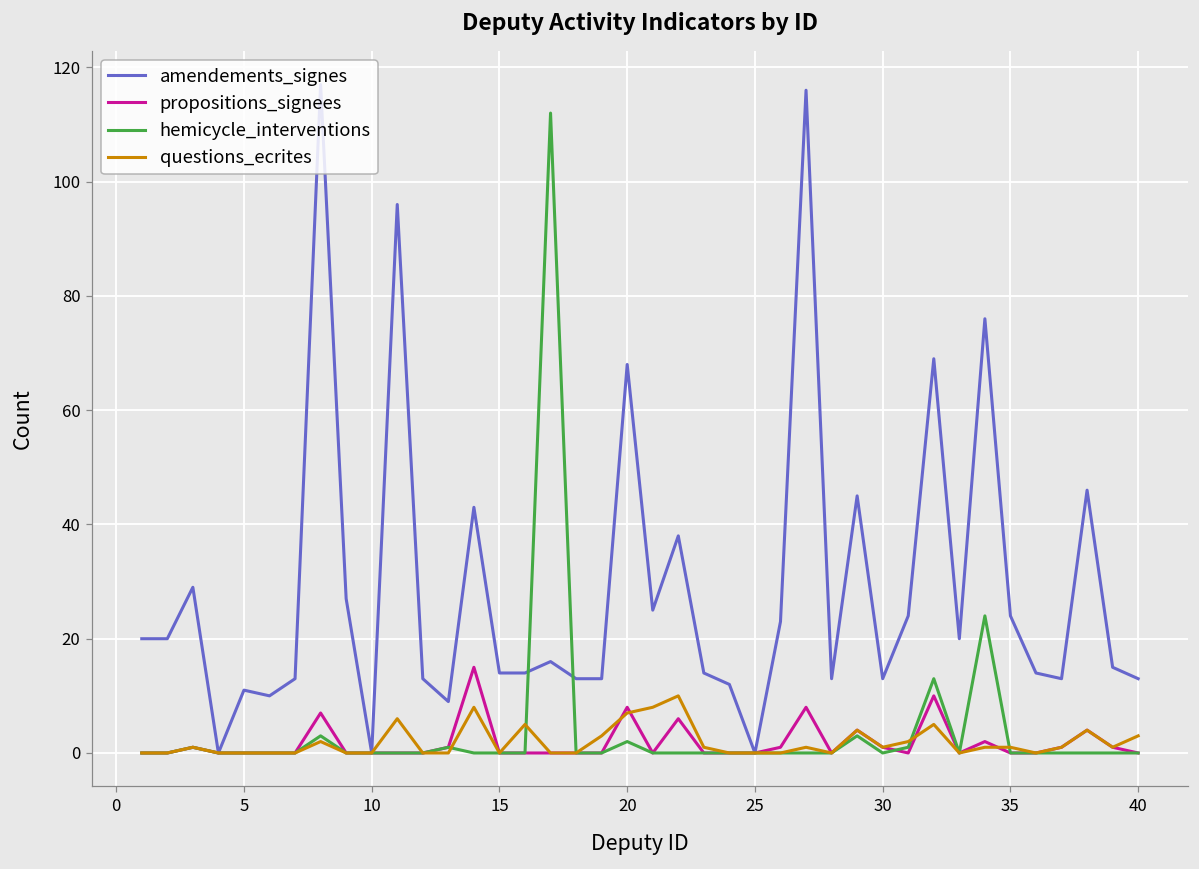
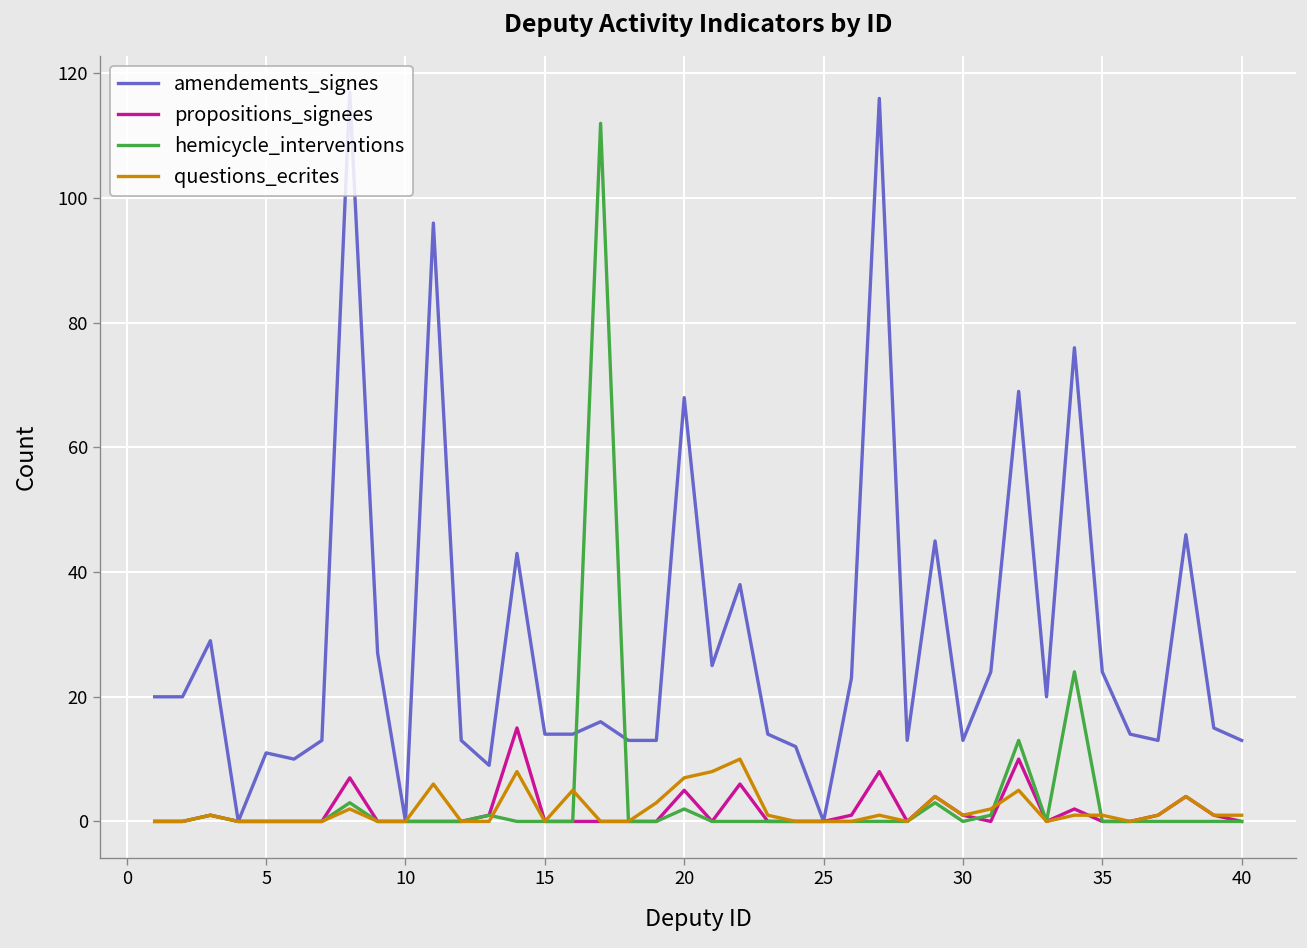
propositions_signees, 20: 8 -> 5
questions_ecrites, 40: 3 -> 1
